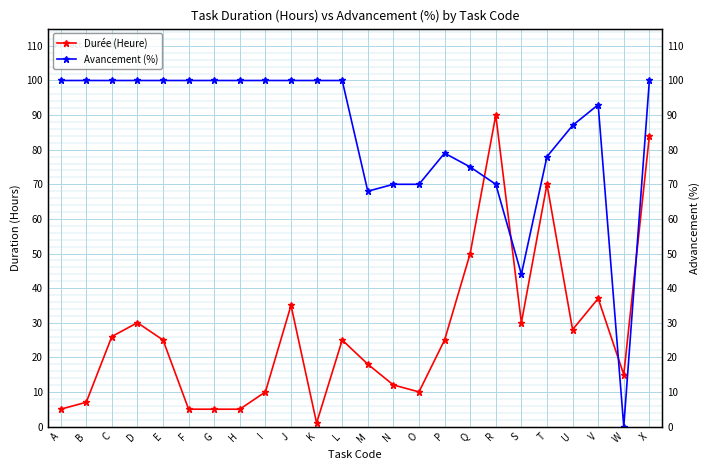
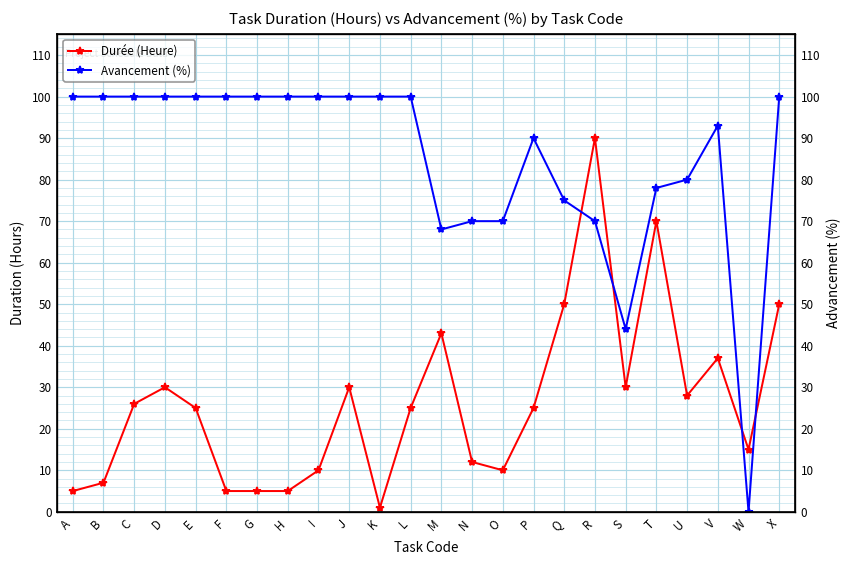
Durée (Heure), J: 35 -> 30
Durée (Heure), M: 18 -> 43
Avancement (%), P: 79 -> 90
Avancement (%), U: 87 -> 80
Durée (Heure), X: 84 -> 50
